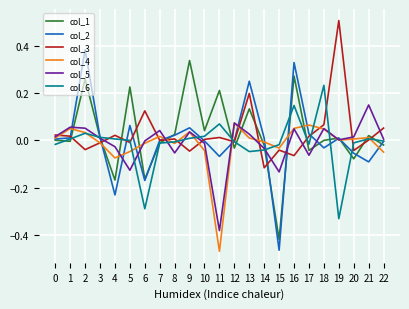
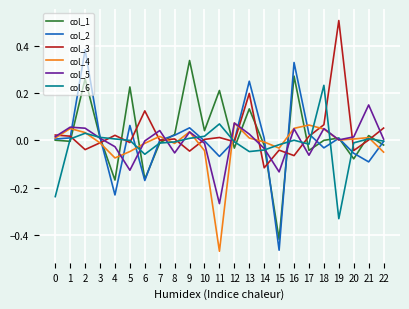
col_6, 0: -0.02 -> -0.24
col_6, 6: -0.29 -> -0.06
col_5, 11: -0.38 -> -0.27
col_6, 16: 0.15 -> 0.00
